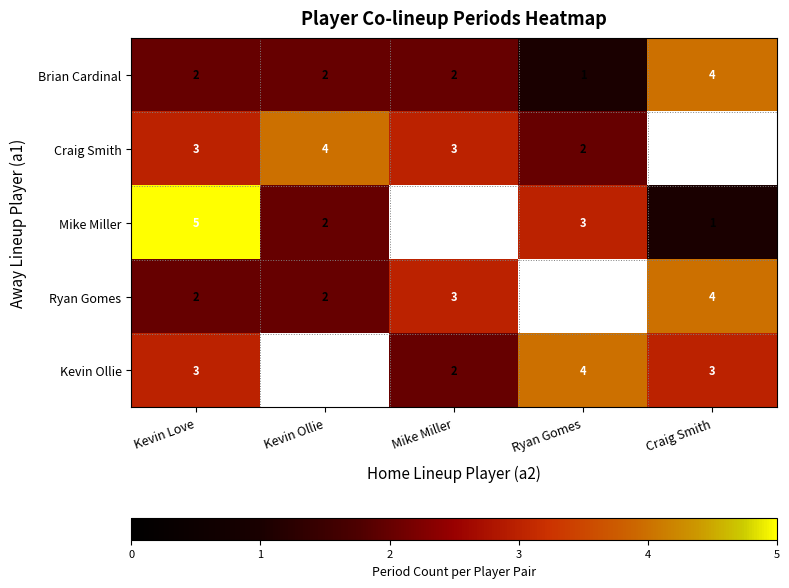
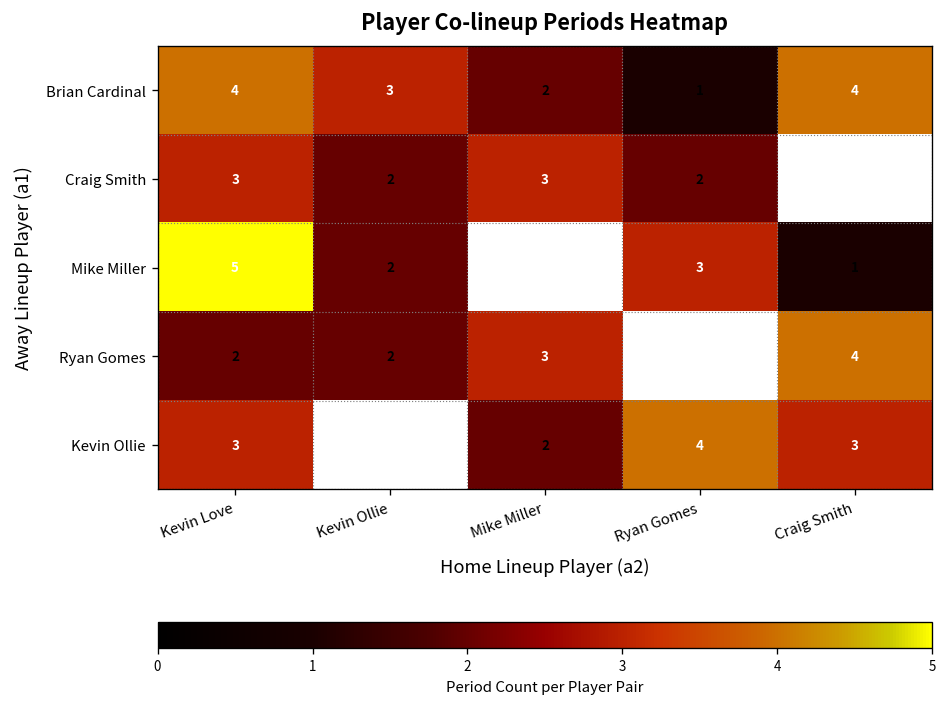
Brian Cardinal, Kevin Love: 2 -> 4
Brian Cardinal, Kevin Ollie: 2 -> 3
Craig Smith, Kevin Ollie: 4 -> 2
